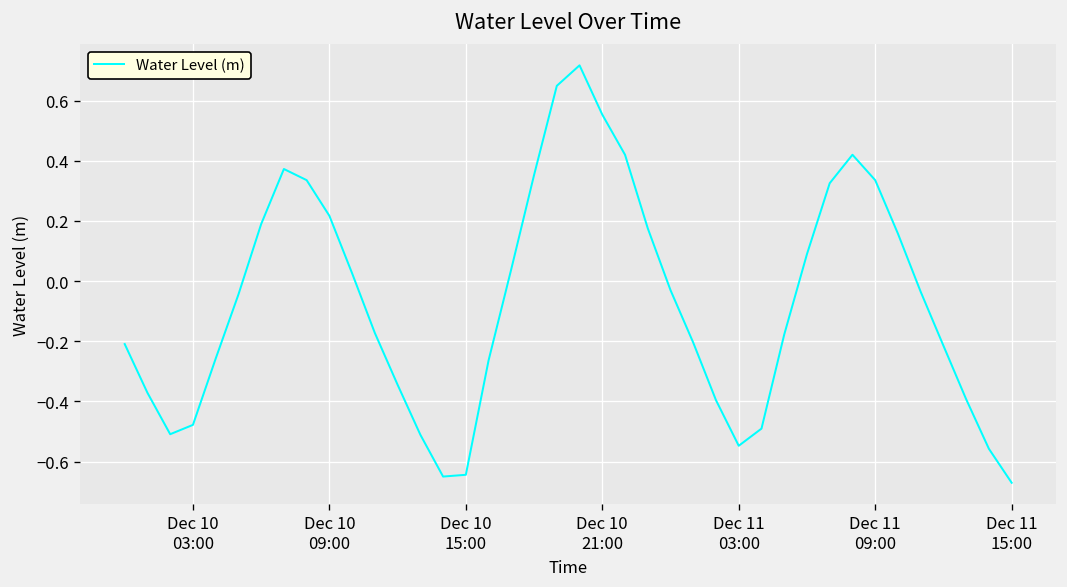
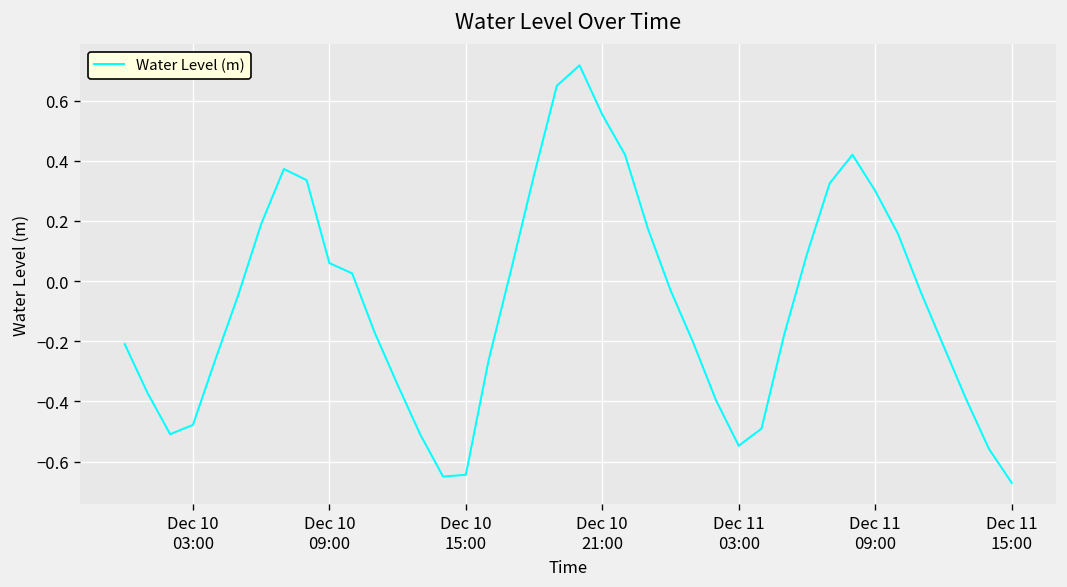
Dec 10 09:00: 0.22 -> 0.06
Dec 11 09:00: 0.34 -> 0.30
